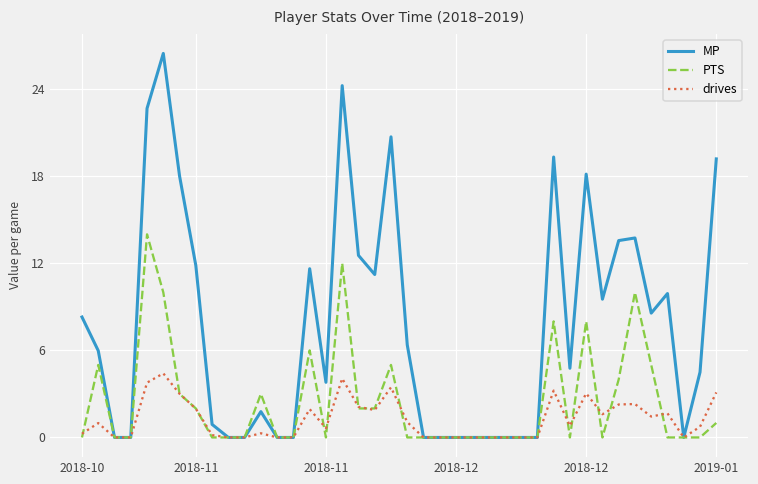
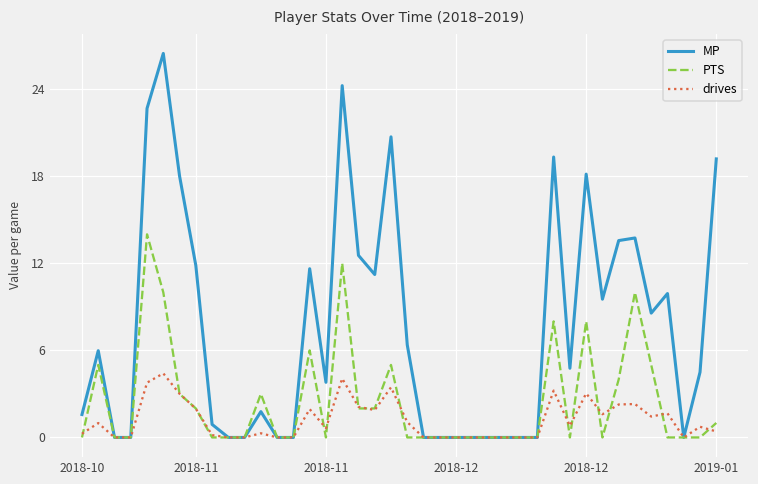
MP, 2018-10: 8.3 -> 1.6
drives, 2019-01: 3.1 -> 0.4
